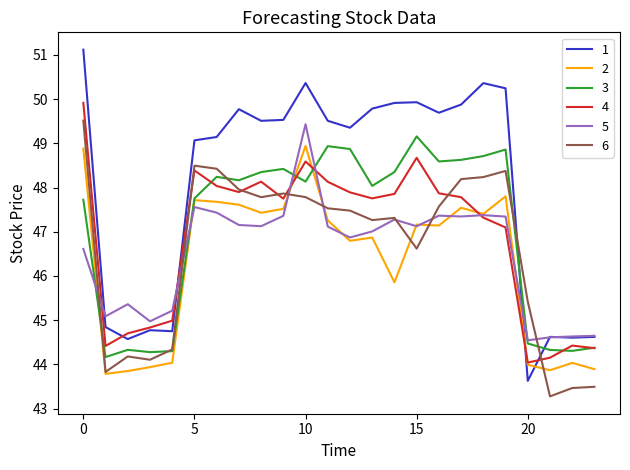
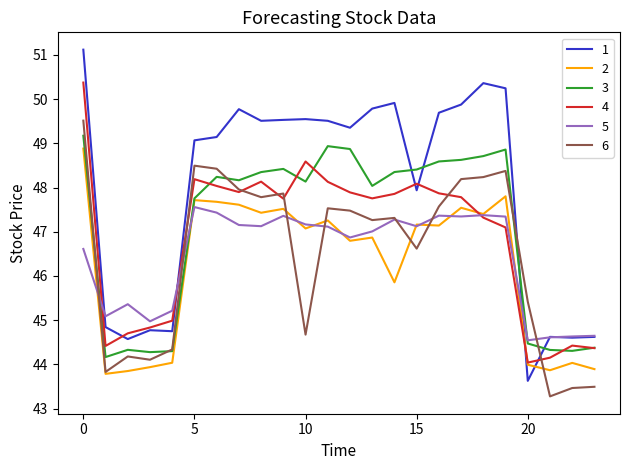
3, 0: 47.7 -> 49.2
4, 0: 49.9 -> 50.4
4, 5: 48.4 -> 48.2
1, 10: 50.4 -> 49.5
2, 10: 48.9 -> 47.1
5, 10: 49.4 -> 47.2
6, 10: 47.8 -> 44.7
1, 15: 49.9 -> 47.9
3, 15: 49.2 -> 48.4
4, 15: 48.7 -> 48.1
